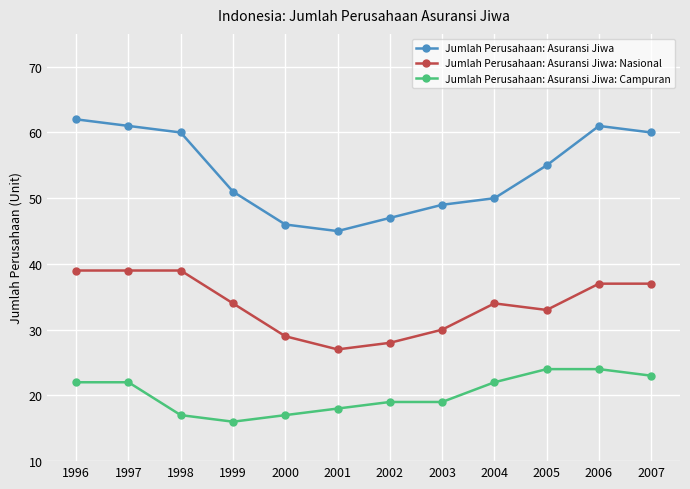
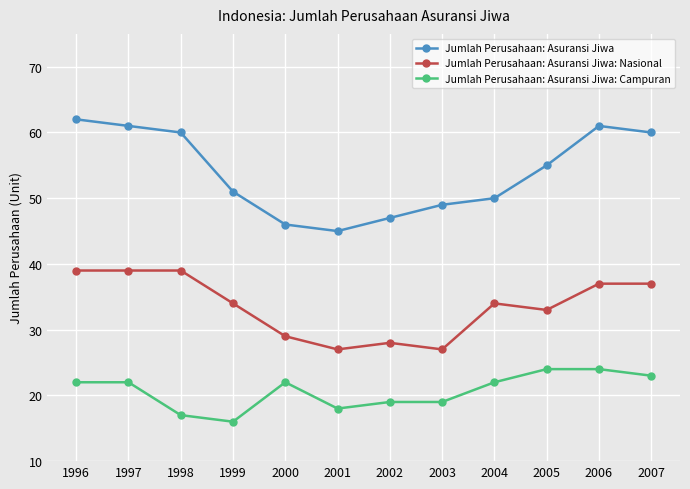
Jumlah Perusahaan: Asuransi Jiwa: Campuran, 2000: 17 -> 22
Jumlah Perusahaan: Asuransi Jiwa: Nasional, 2003: 30 -> 27
